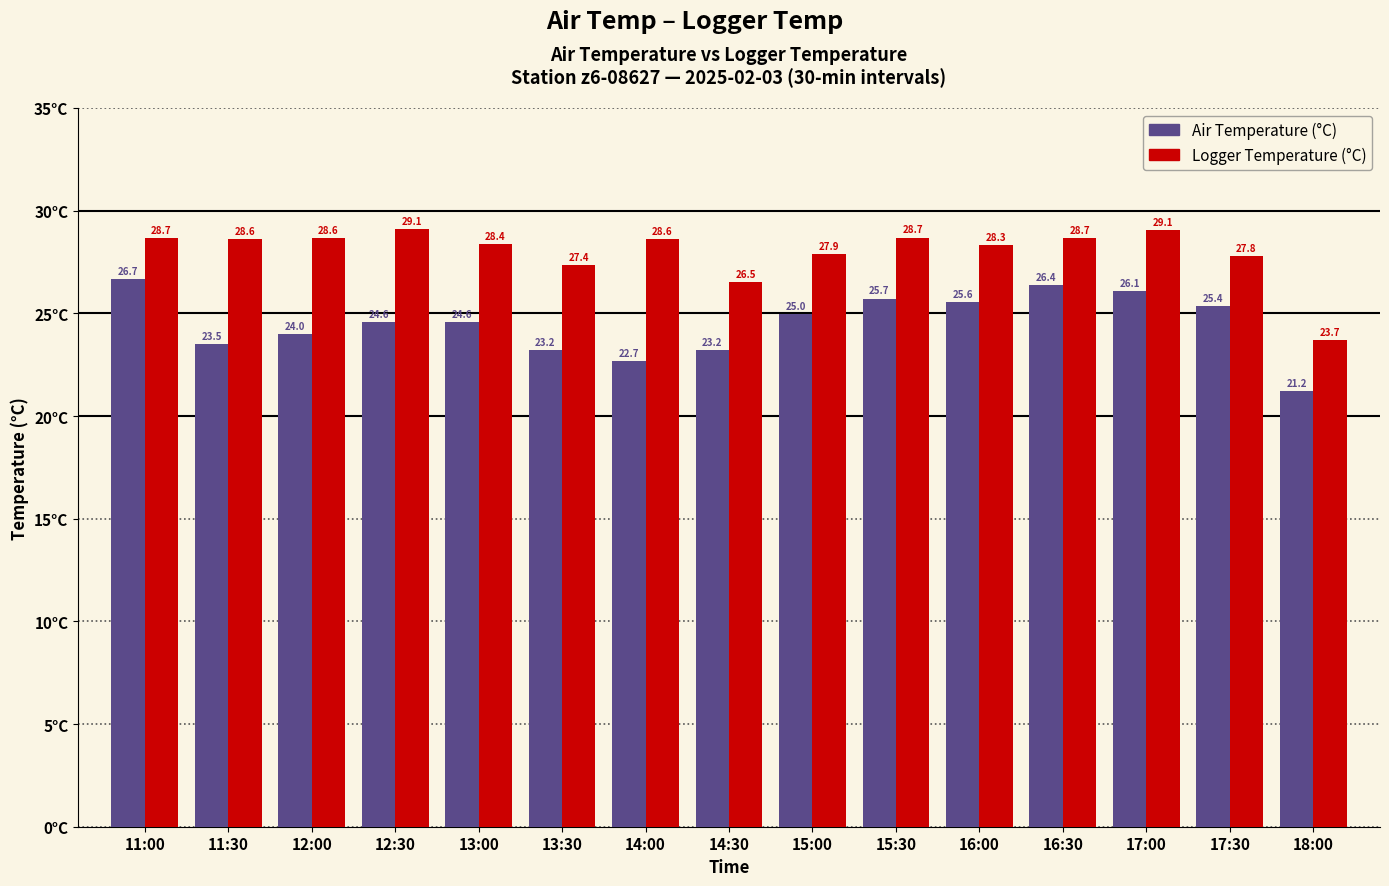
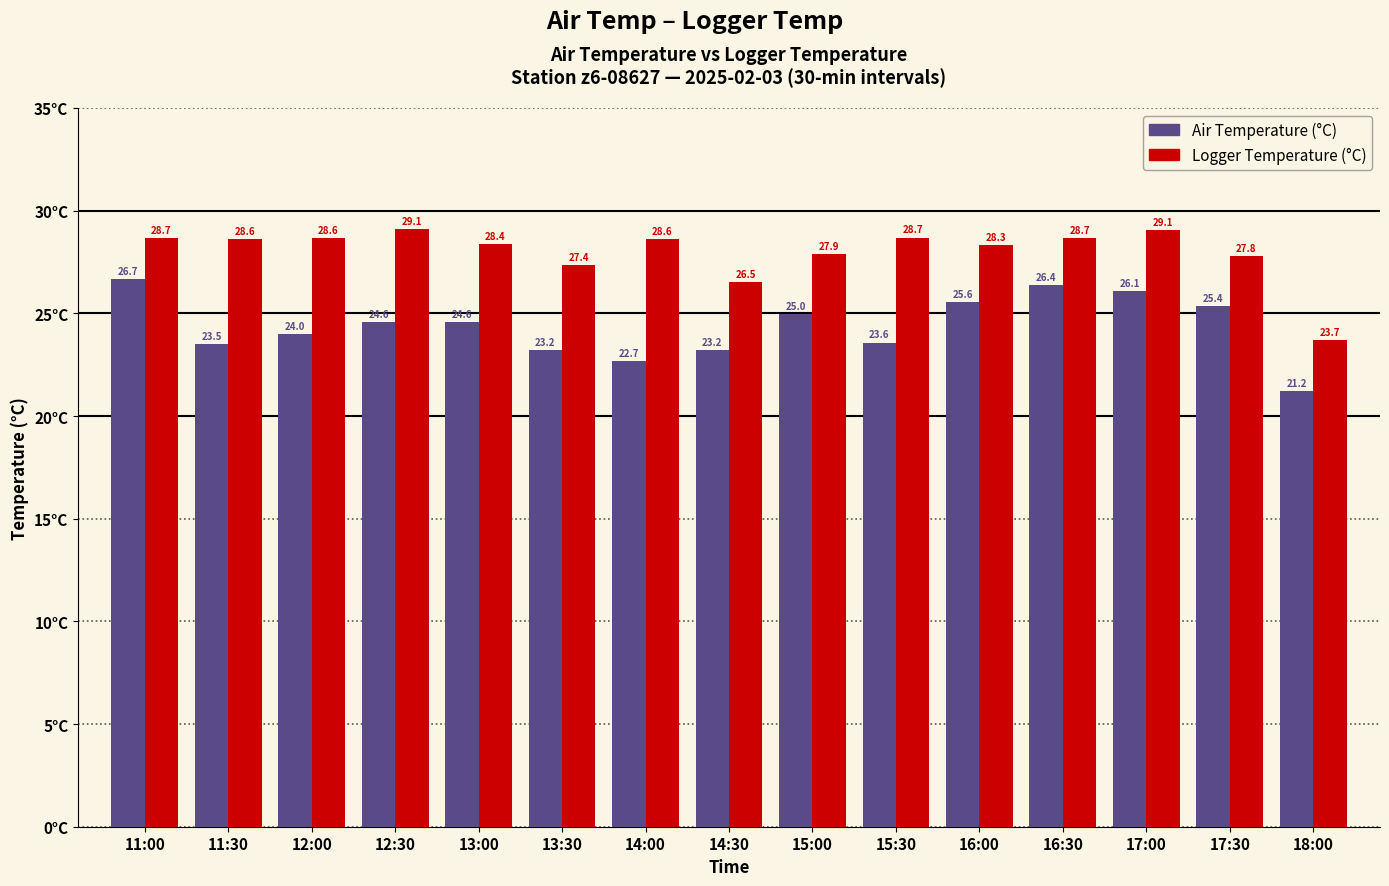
Air Temperature (°C), 15:30: 25.7 -> 23.6
